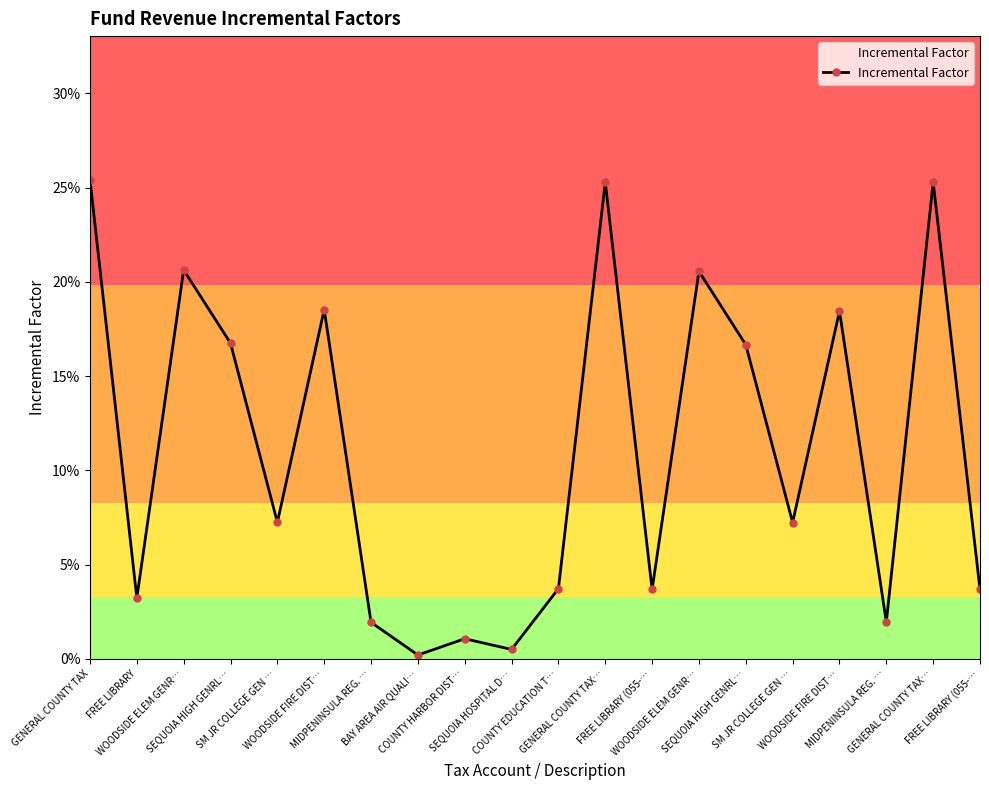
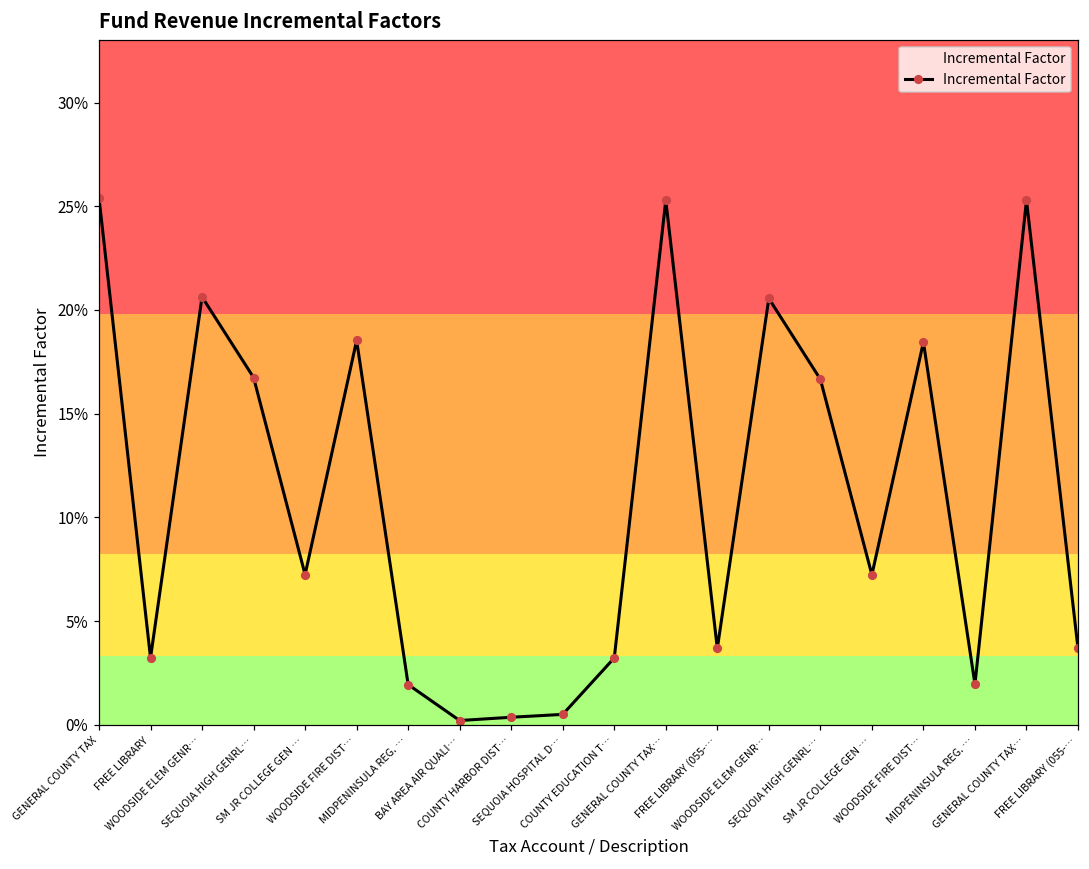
COUNTY HARBOR DIST…: 1.1% -> 0.4%
COUNTY EDUCATION T…: 3.7% -> 3.2%
